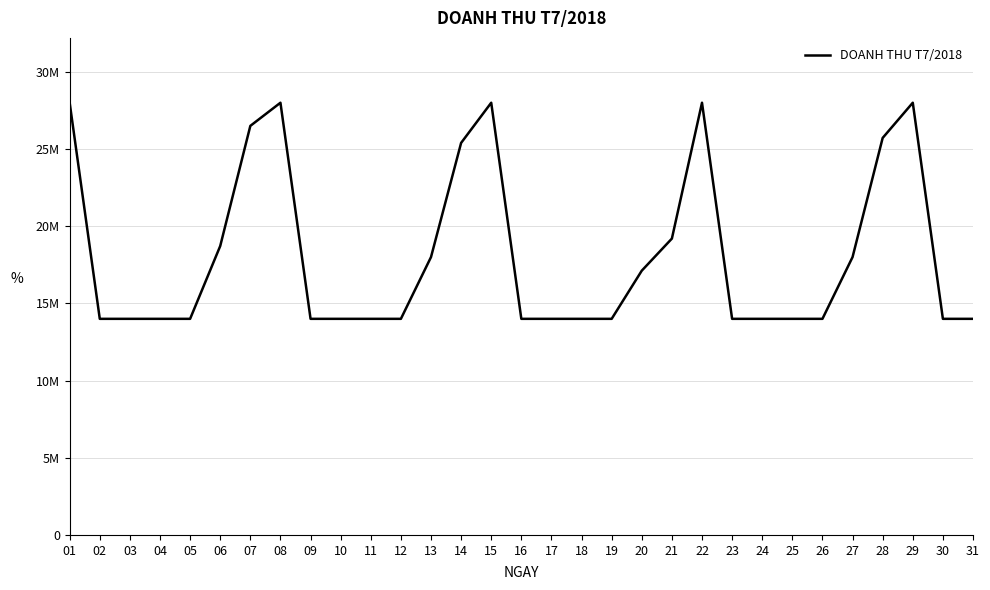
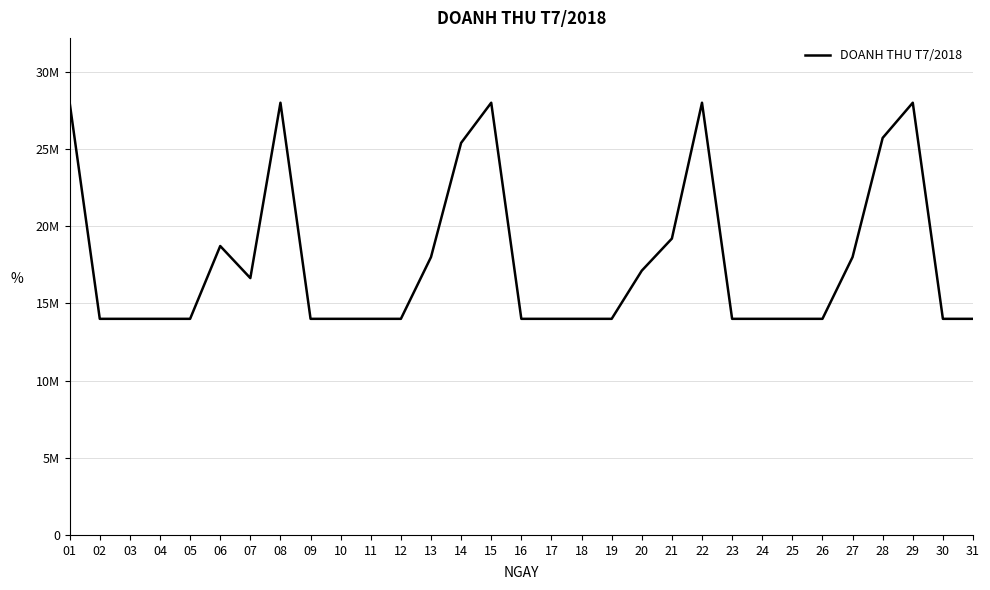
07: 26500000 -> 16600000
